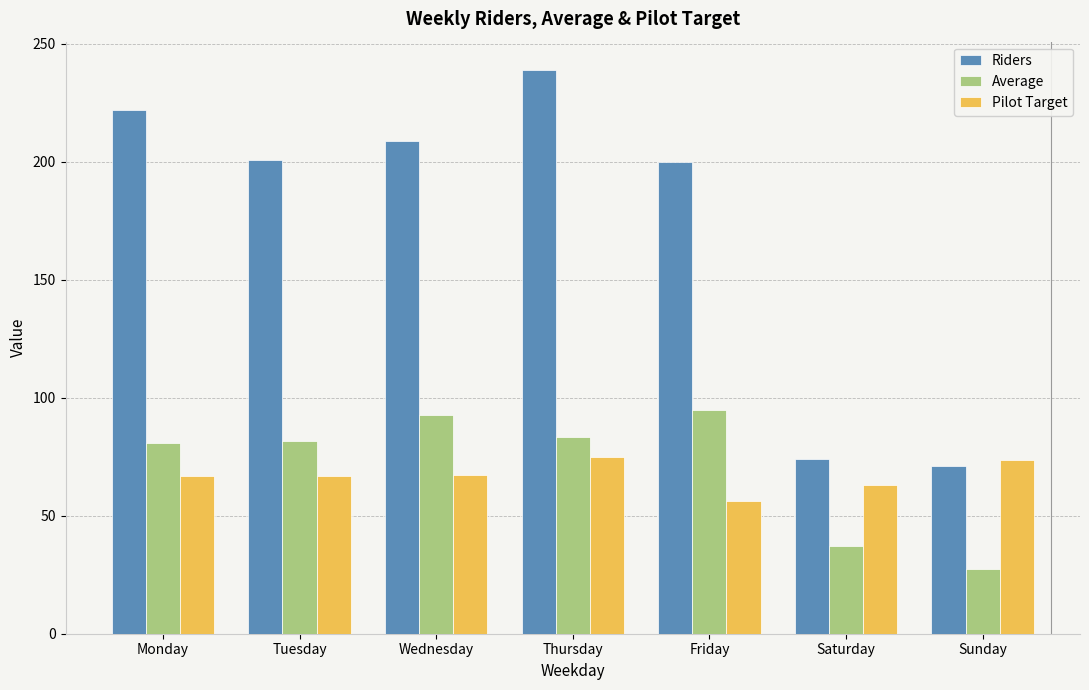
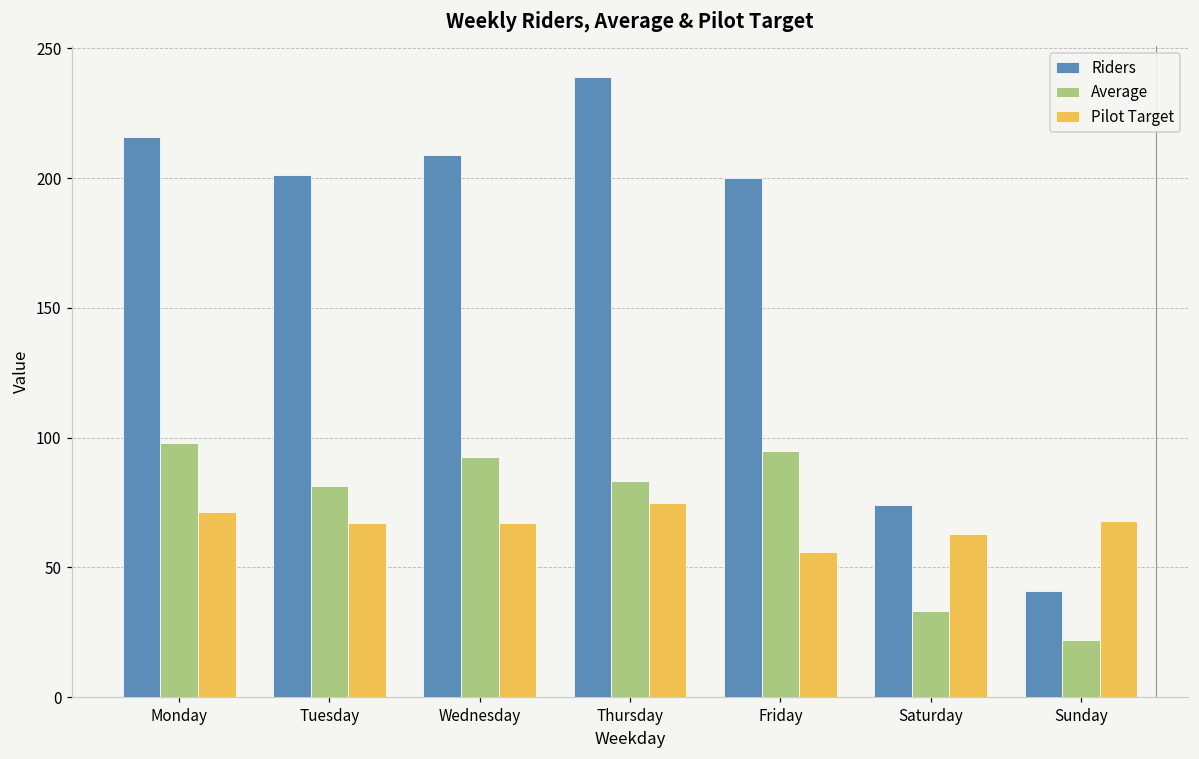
Riders, Monday: 222 -> 216
Average, Monday: 81 -> 98
Pilot Target, Monday: 67 -> 71
Average, Saturday: 37 -> 33
Riders, Sunday: 71 -> 41
Average, Sunday: 27 -> 22
Pilot Target, Sunday: 74 -> 68
